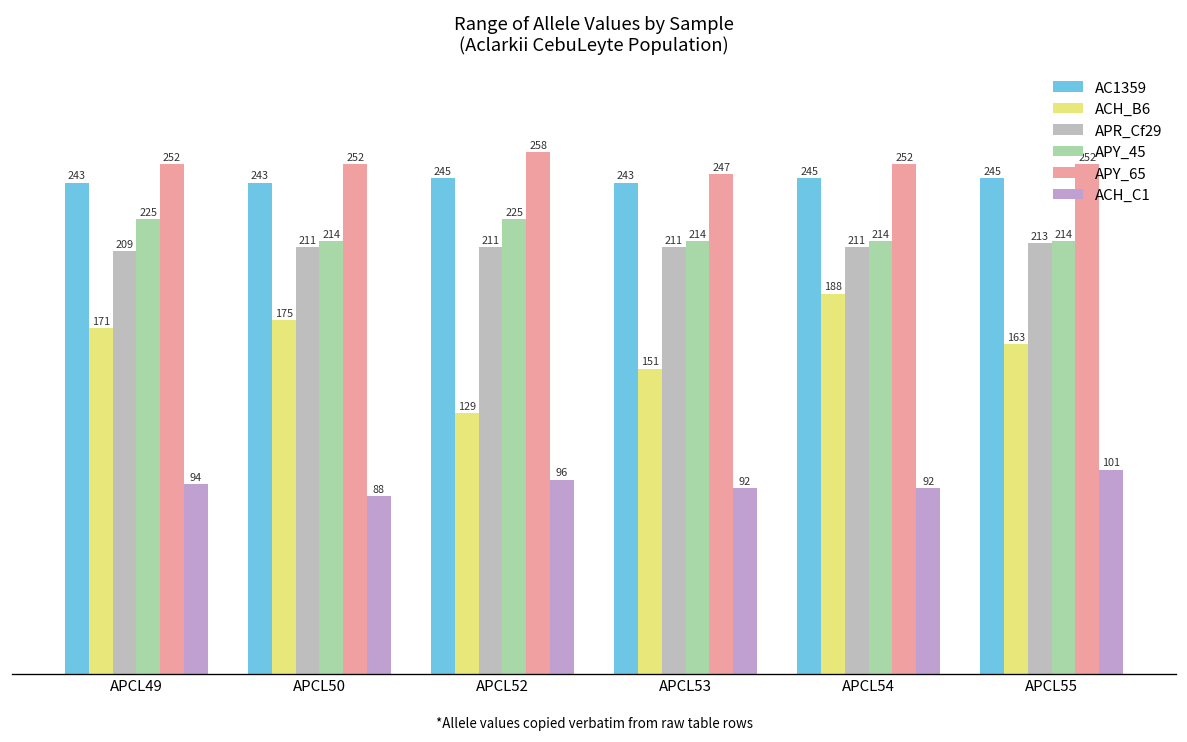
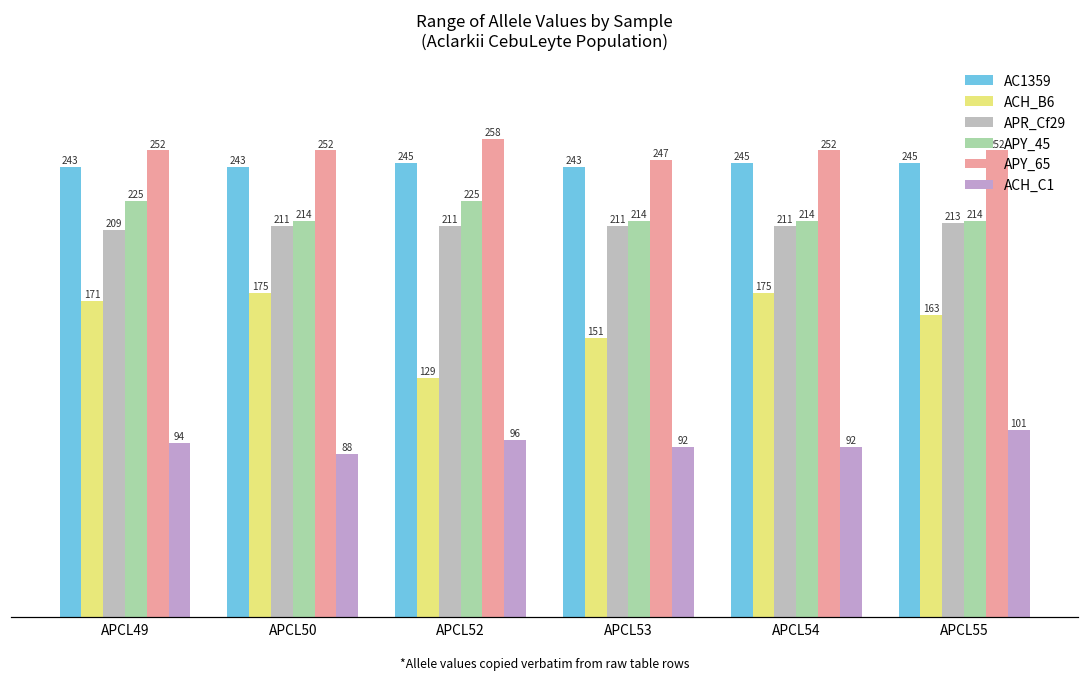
ACH_B6, APCL54: 188 -> 175
